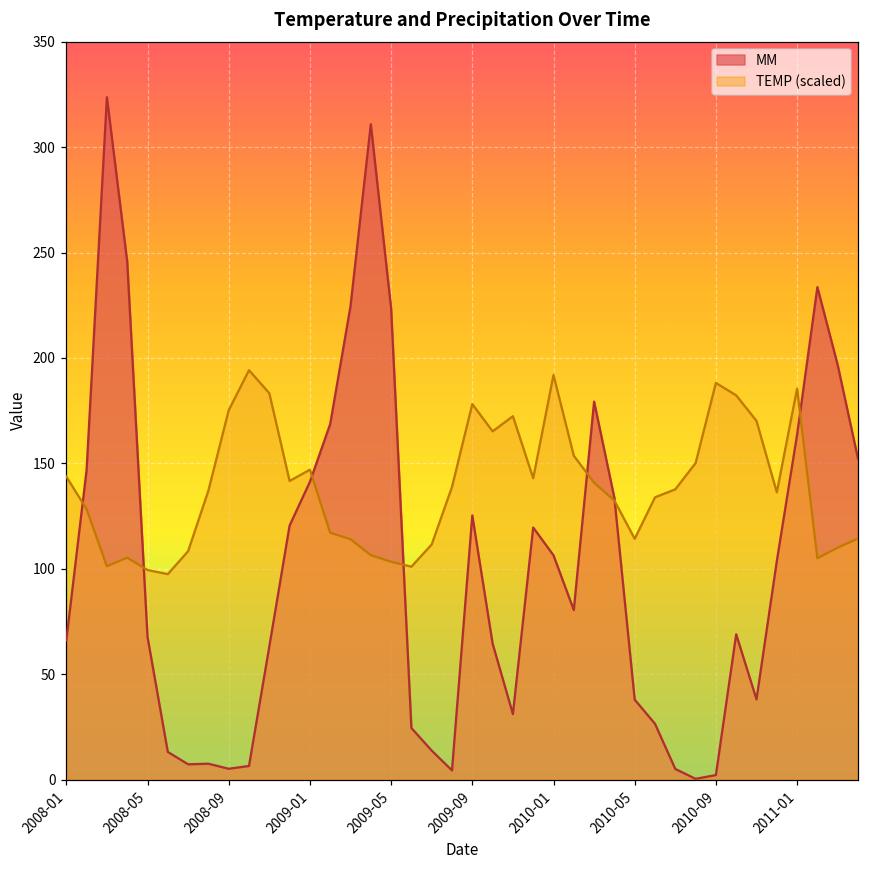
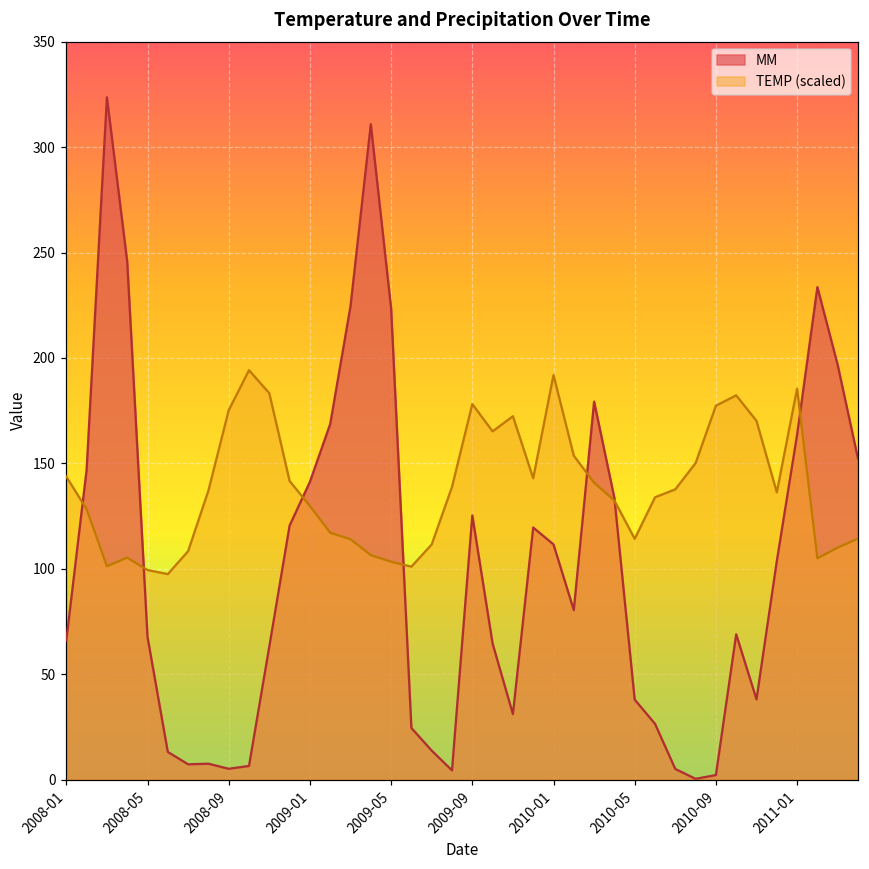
TEMP (scaled), 2009-01: 147 -> 130
MM, 2010-01: 106 -> 112
TEMP (scaled), 2010-09: 188 -> 177
